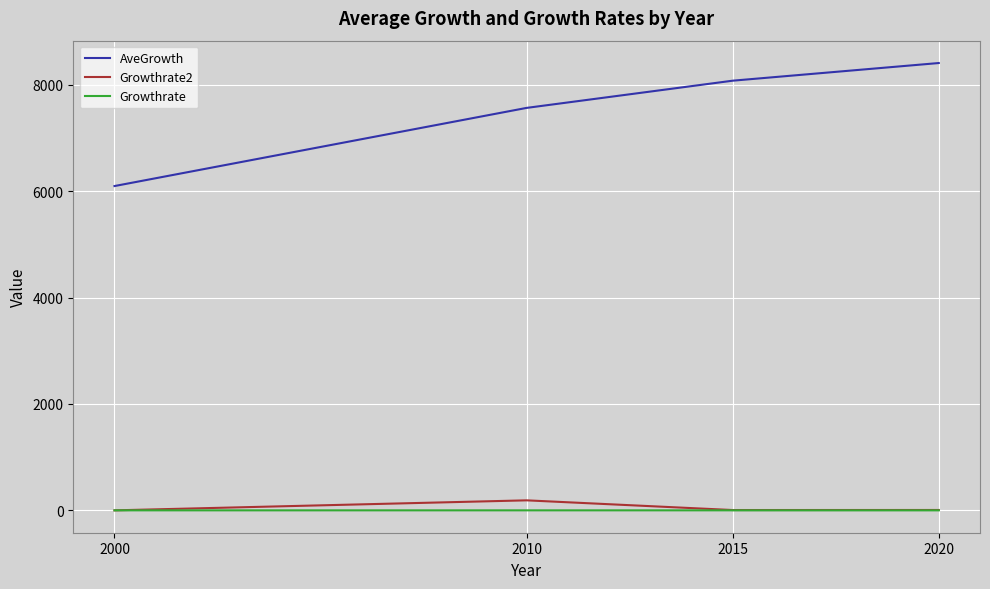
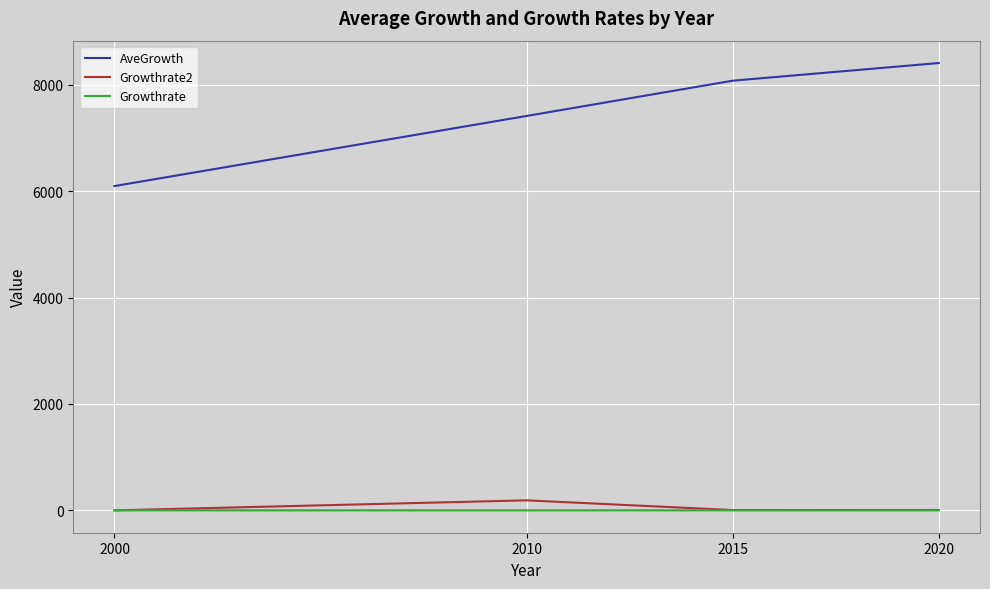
AveGrowth, 2010: 7600 -> 7400
